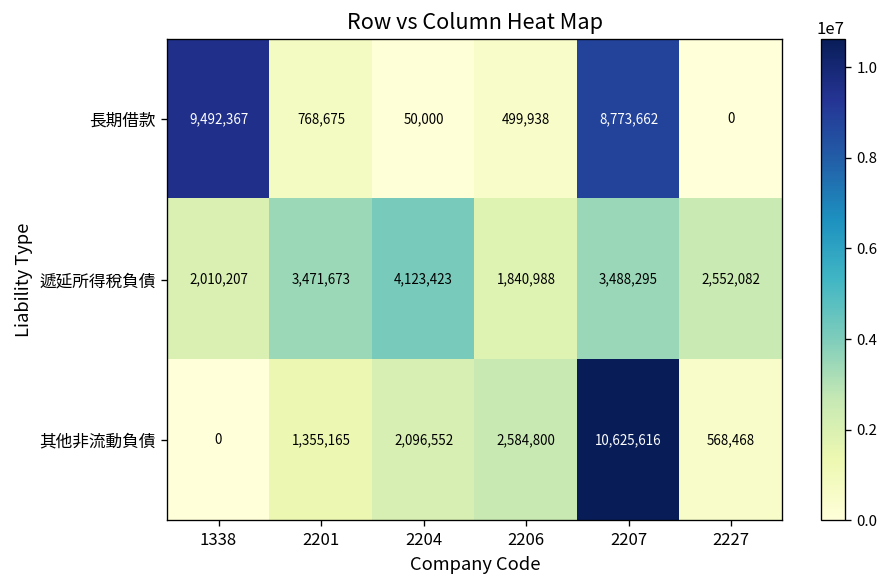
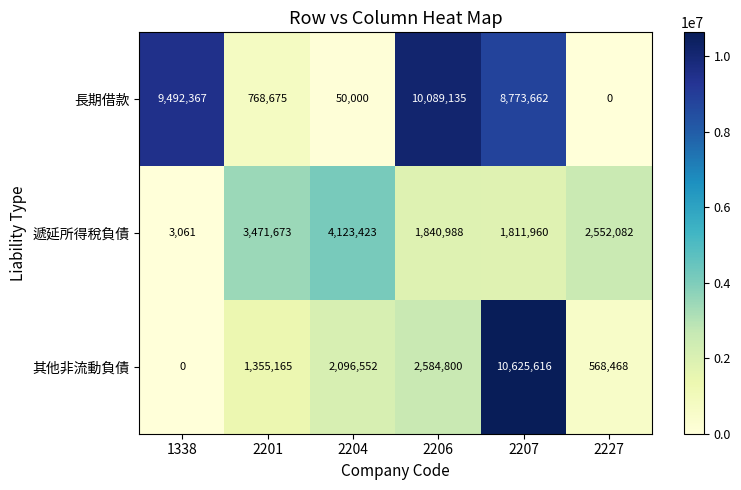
長期借款, 2206: 499,938 -> 10,089,135
遞延所得稅負債, 1338: 2,010,207 -> 3,061
遞延所得稅負債, 2207: 3,488,295 -> 1,811,960
